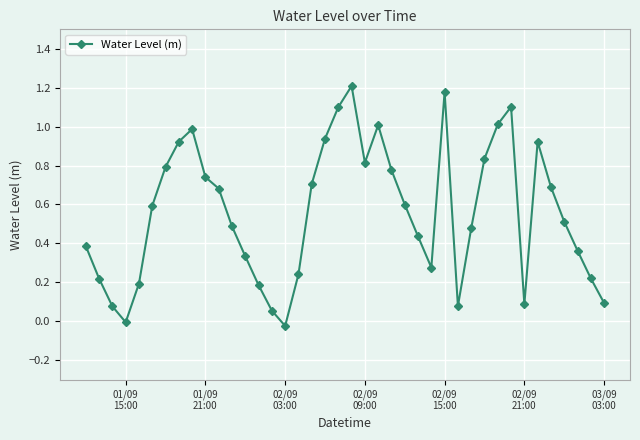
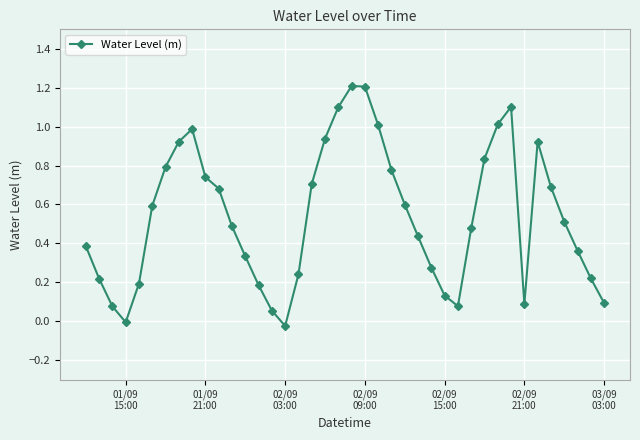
02/09 09:00: 0.81 -> 1.21
02/09 15:00: 1.18 -> 0.13
